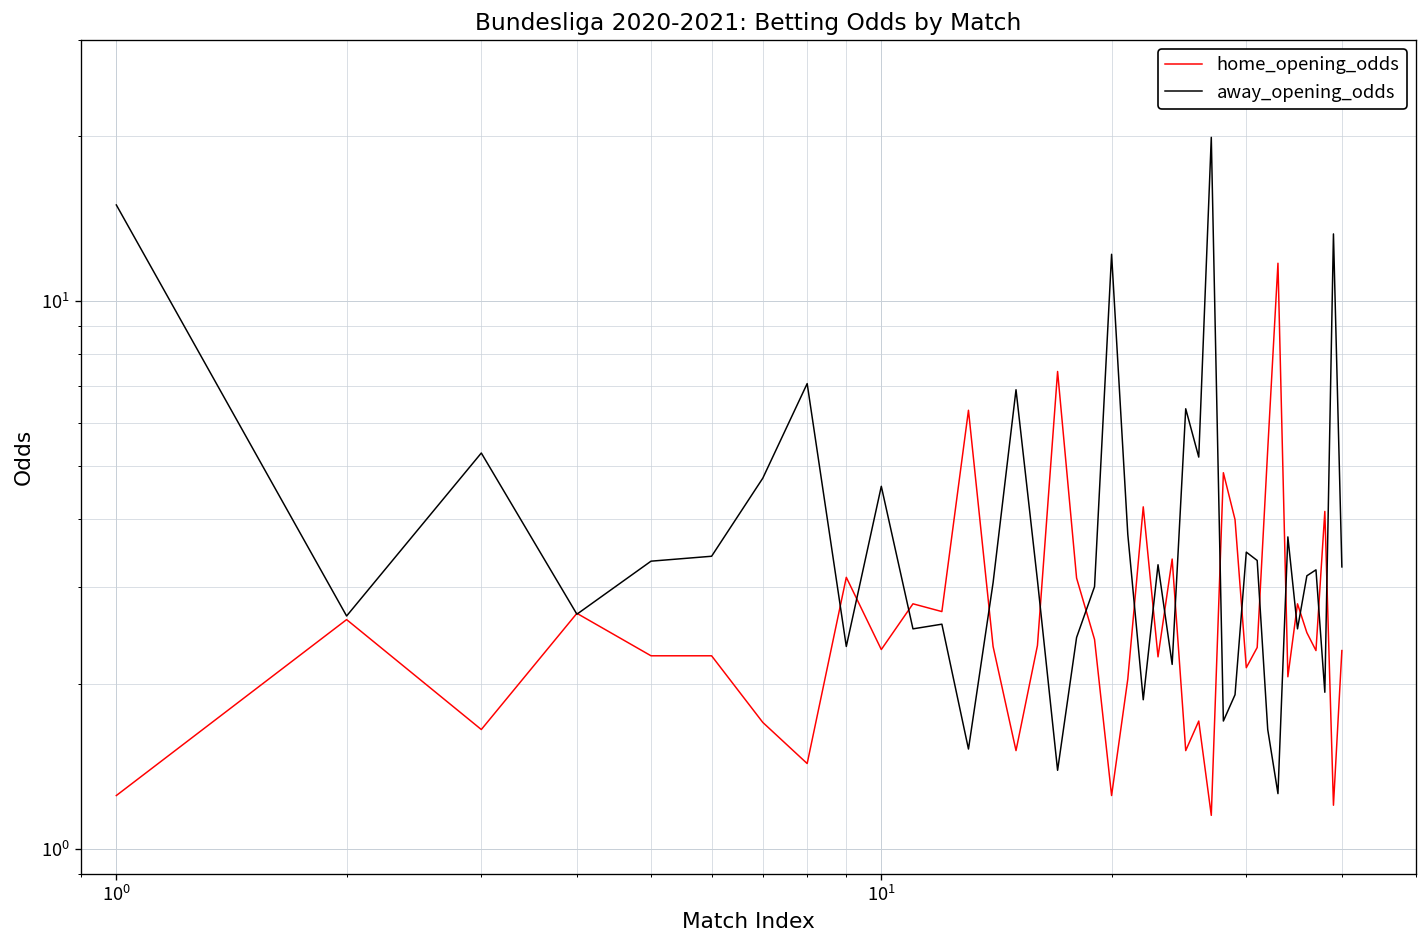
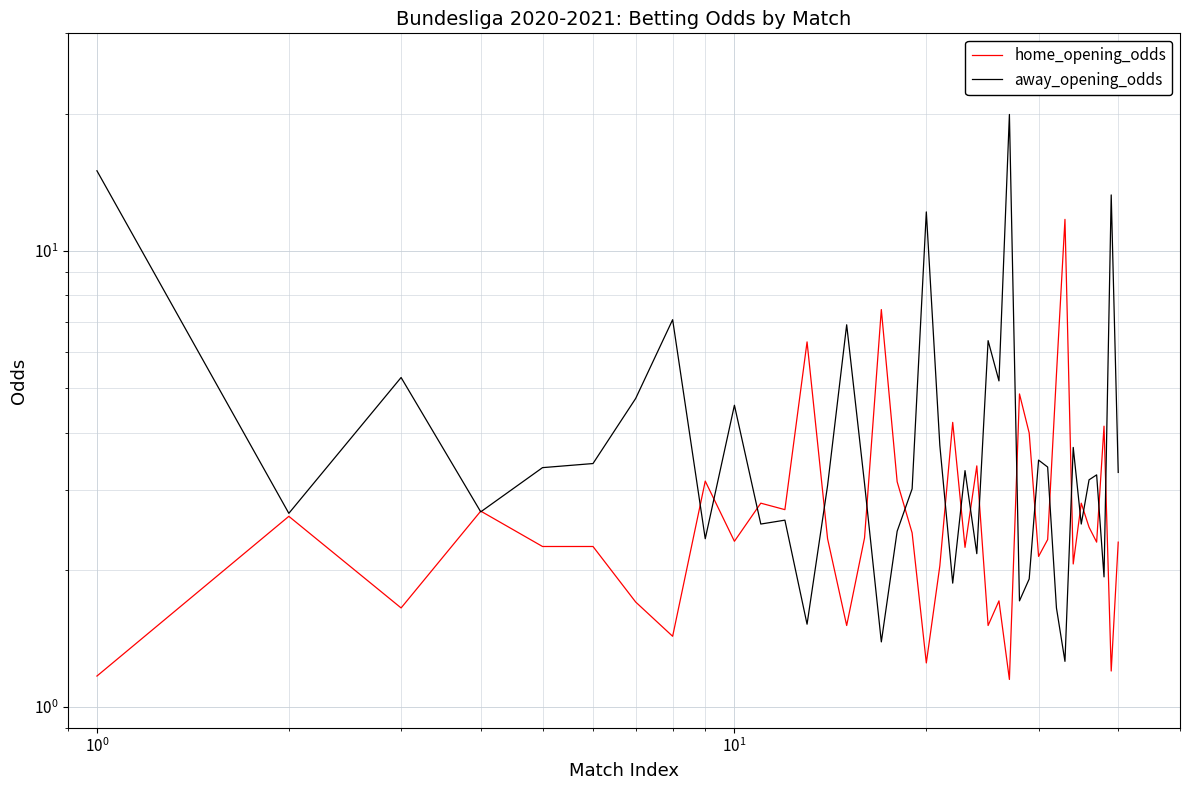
home_opening_odds, 10^0: 1.25 -> 1.17
